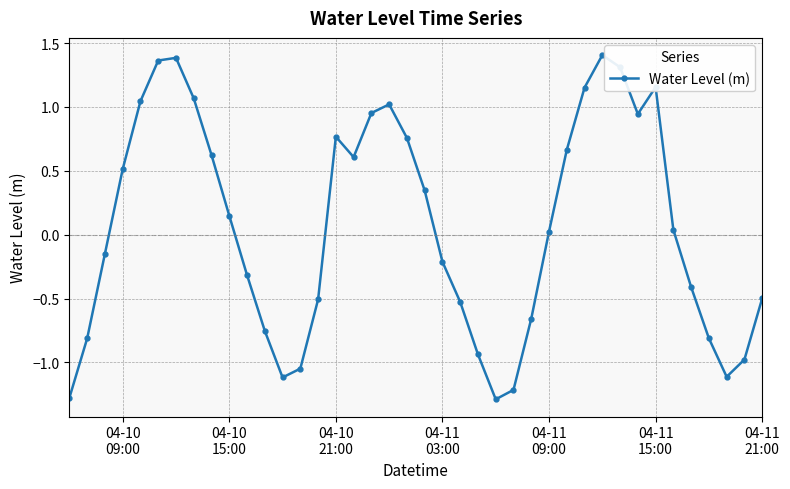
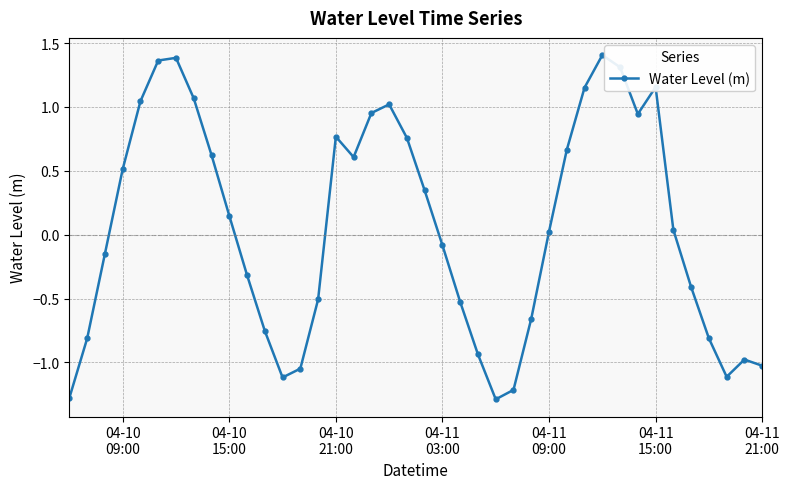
04-11 03:00: -0.21 -> -0.08
04-11 21:00: -0.50 -> -1.03
